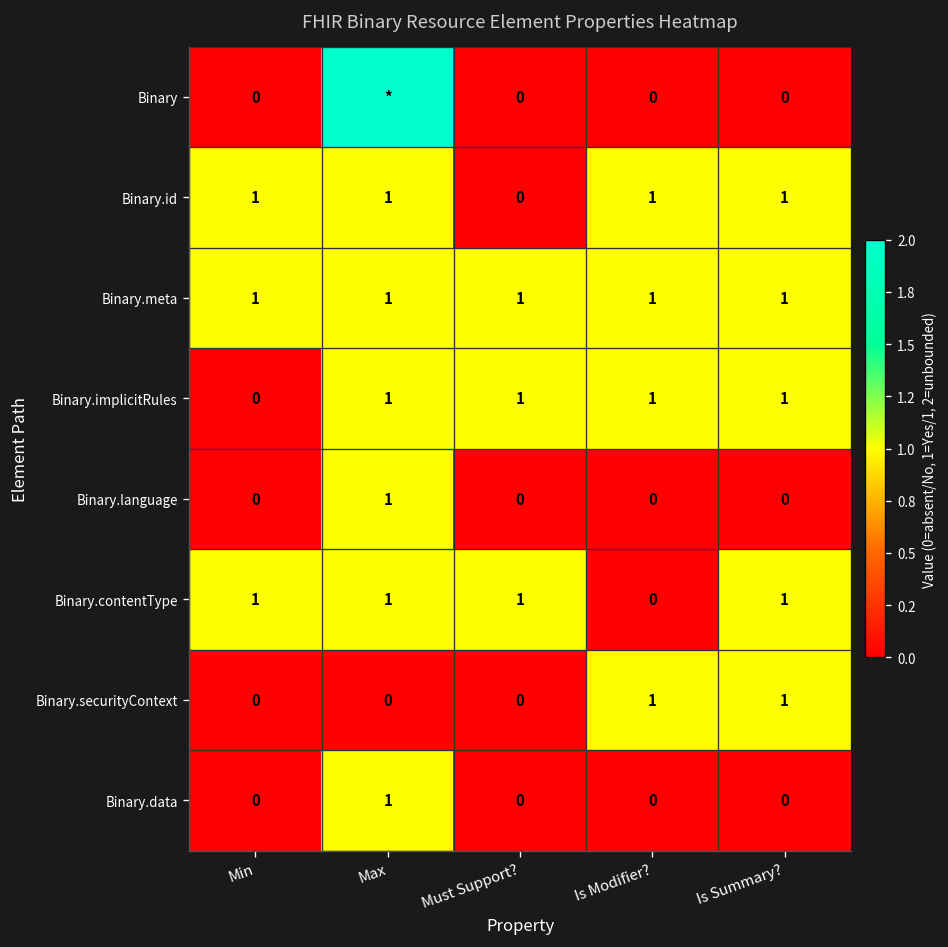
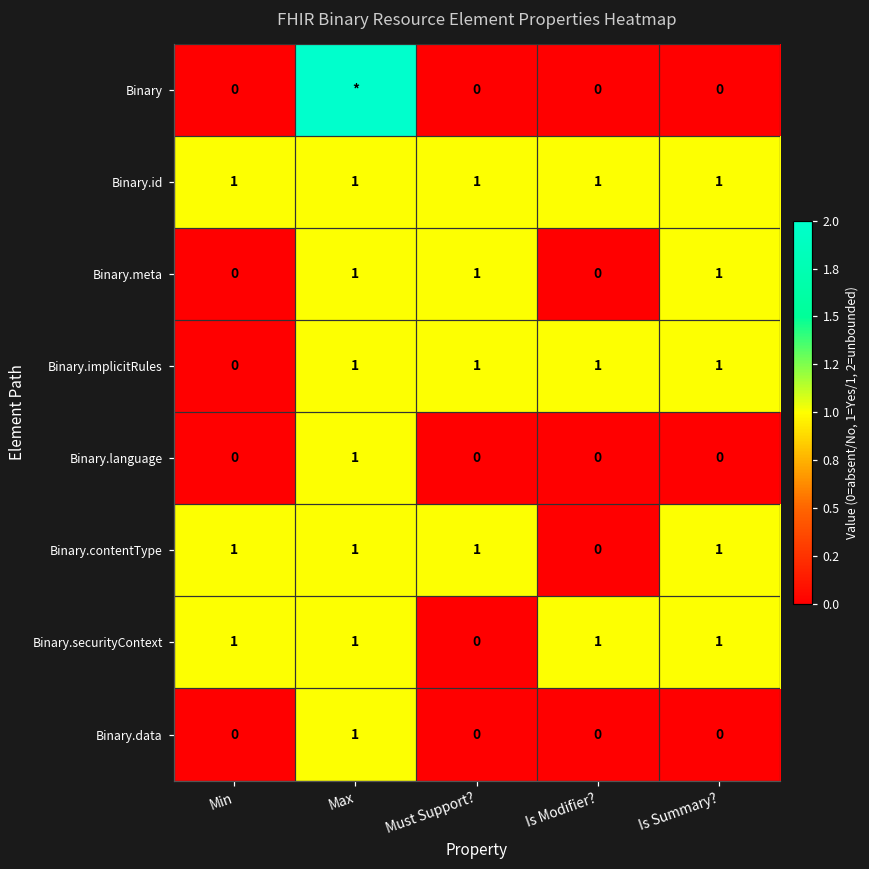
Binary.id, Must Support?: 0 -> 1
Binary.meta, Min: 1 -> 0
Binary.meta, Is Modifier?: 1 -> 0
Binary.securityContext, Min: 0 -> 1
Binary.securityContext, Max: 0 -> 1
